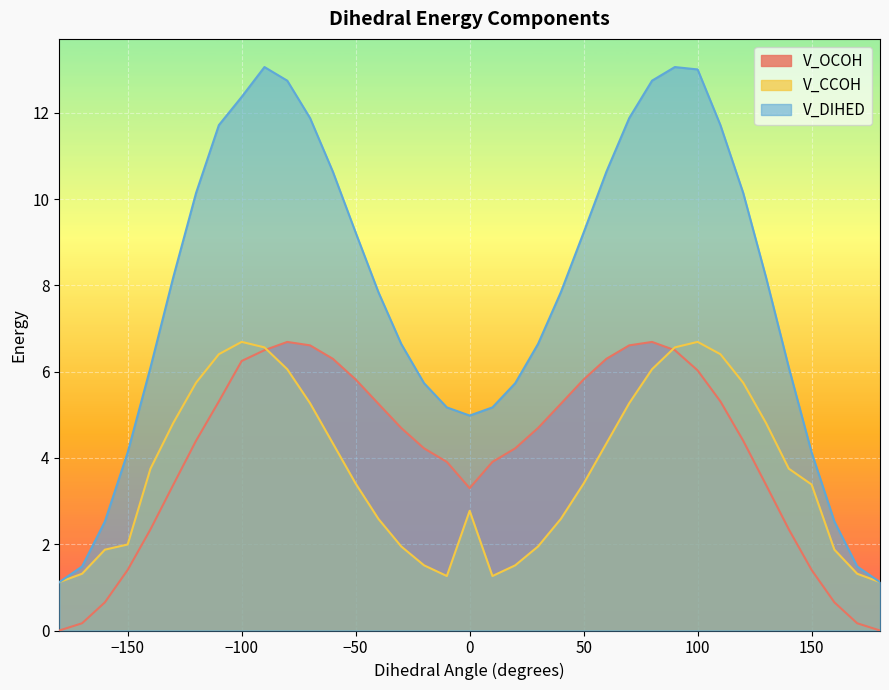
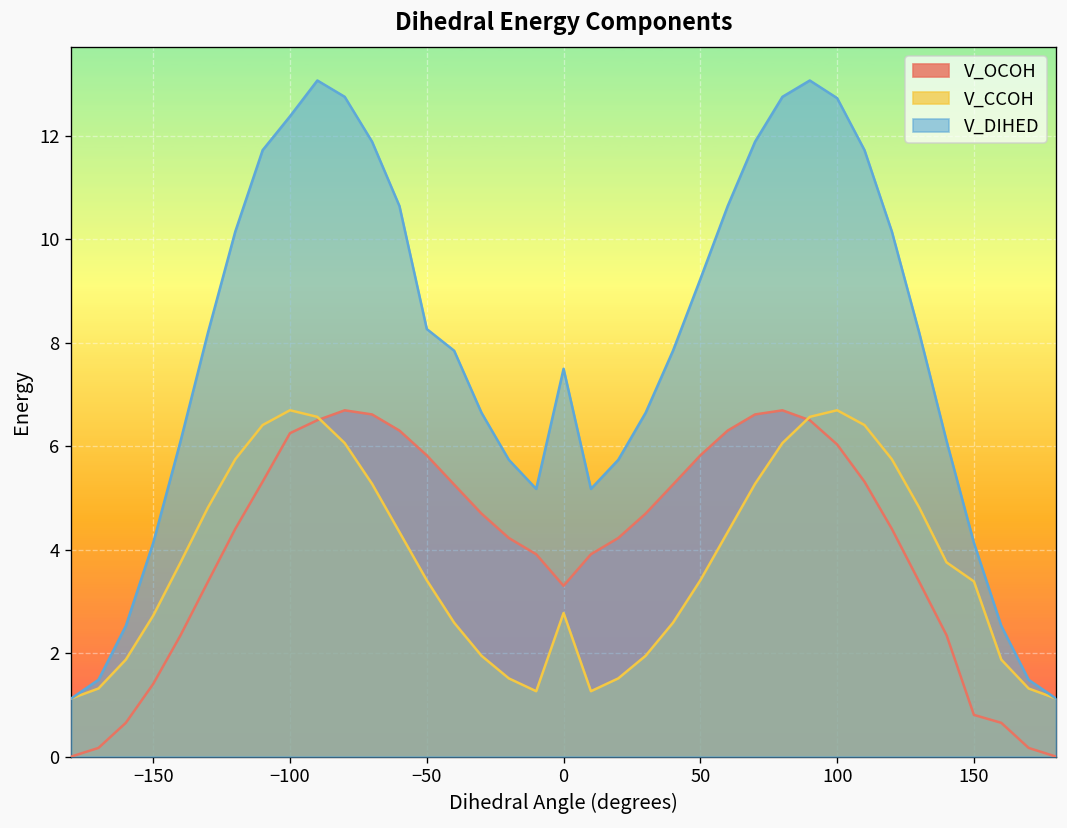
V_CCOH, −150: 2.0 -> 2.7
V_DIHED, −50: 9.2 -> 8.3
V_DIHED, 0: 5.0 -> 7.5
V_DIHED, 100: 13.0 -> 12.7
V_OCOH, 150: 1.4 -> 0.8
